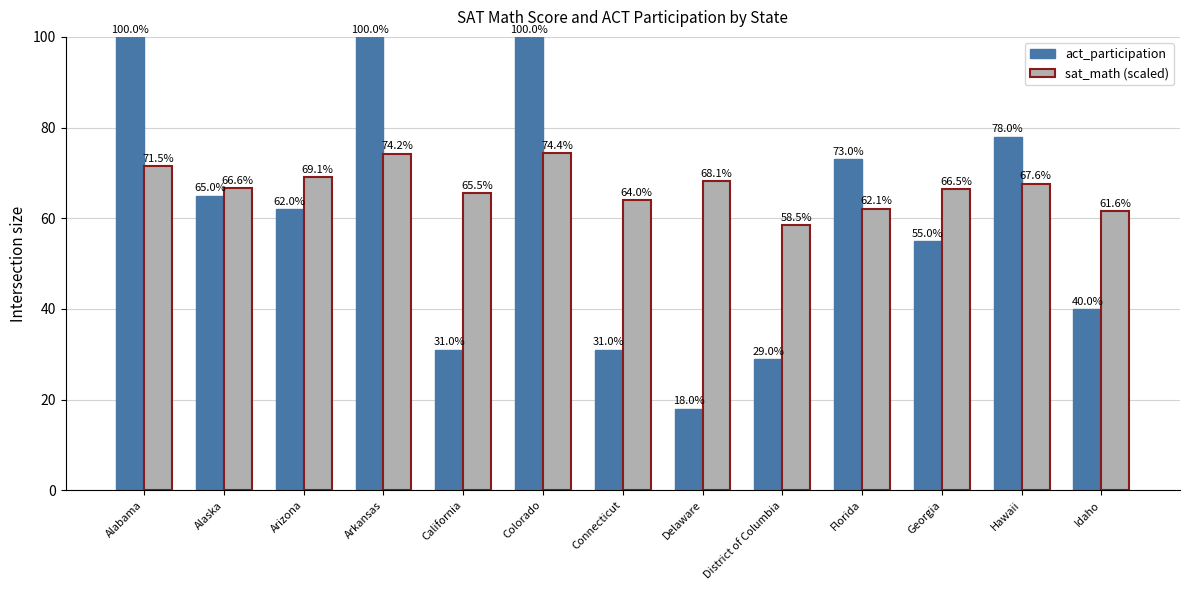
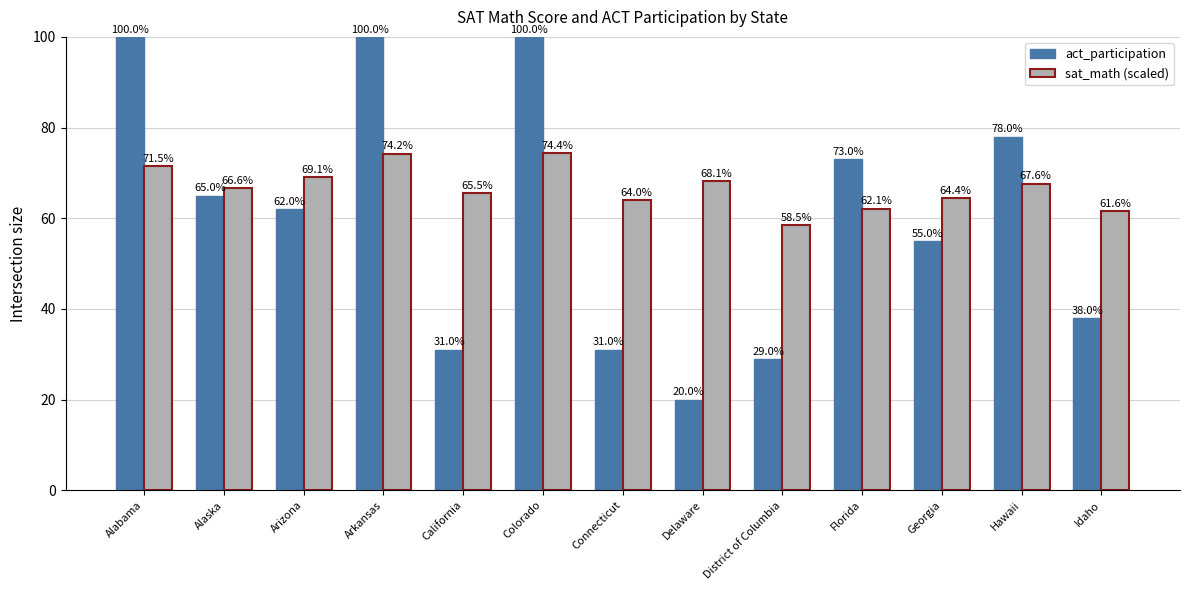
act_participation, Delaware: 18.0% -> 20.0%
sat_math (scaled), Georgia: 66.5% -> 64.4%
act_participation, Idaho: 40.0% -> 38.0%
